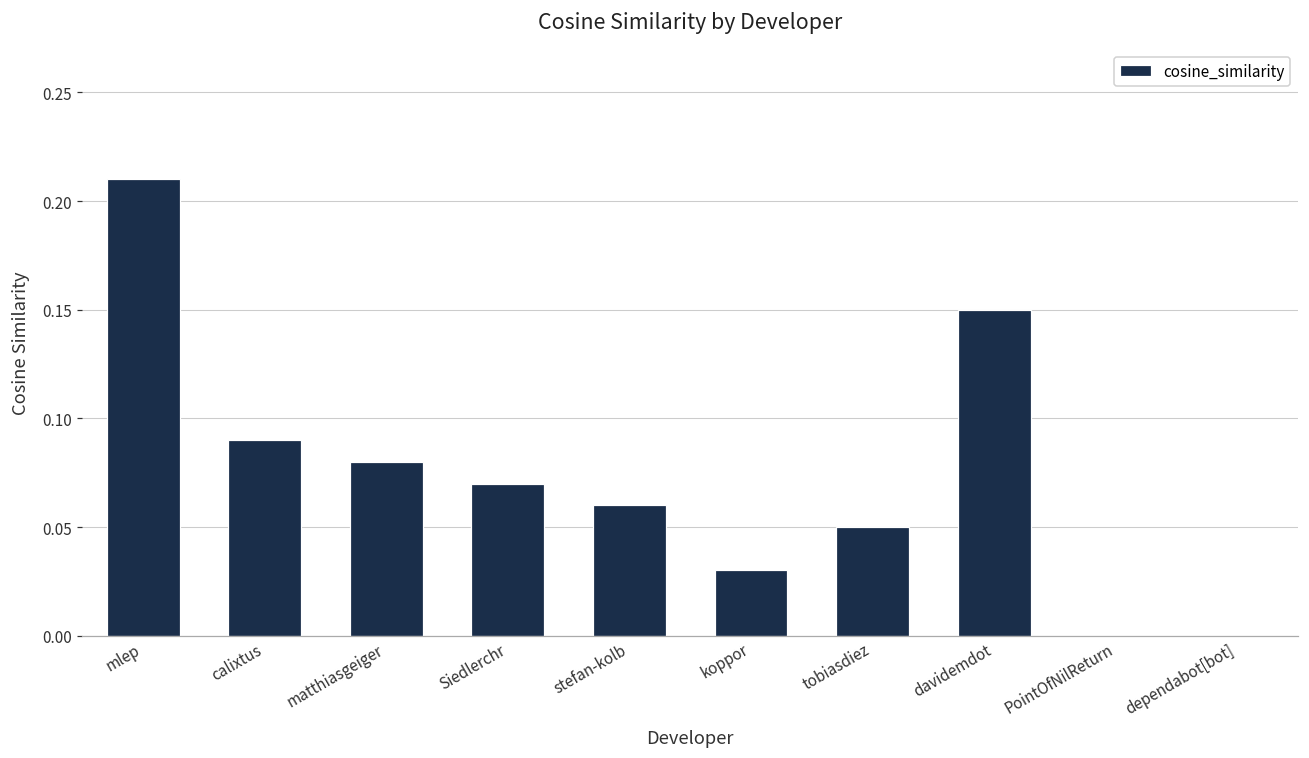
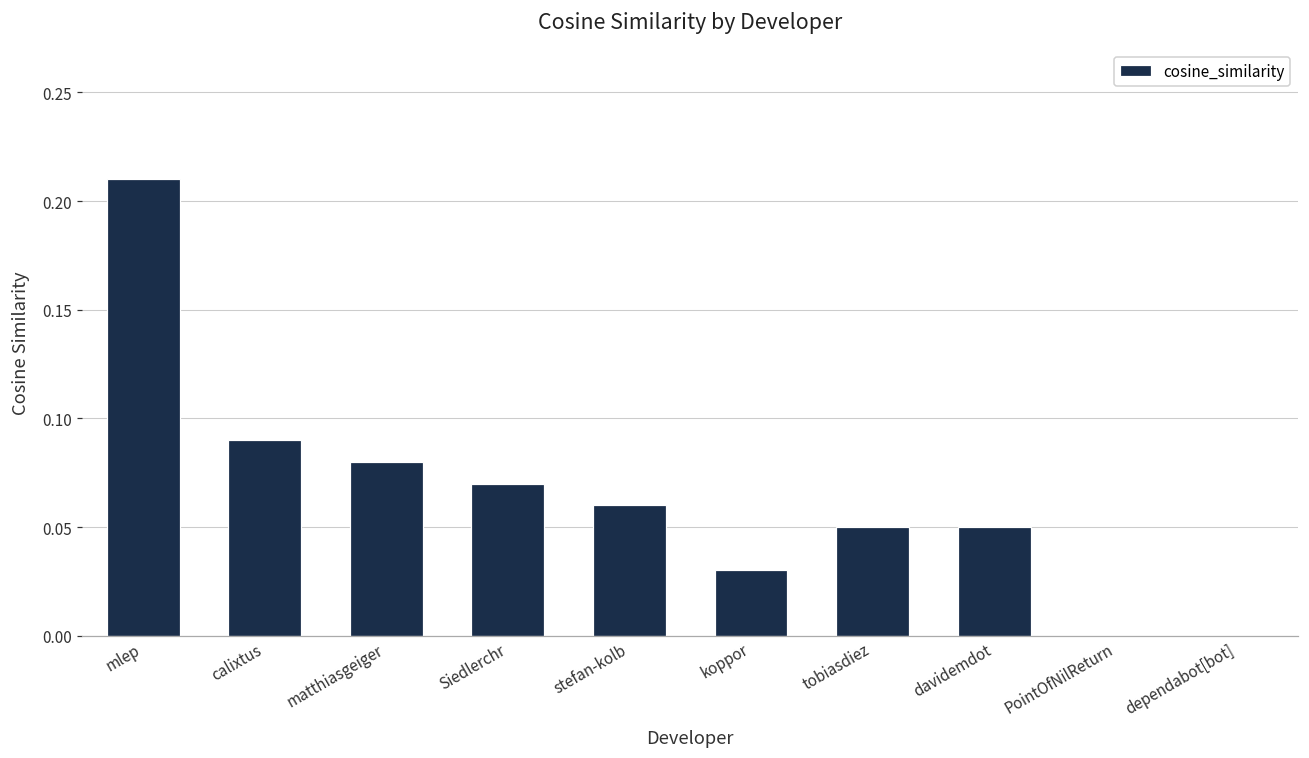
davidemdot: 0.15 -> 0.05
